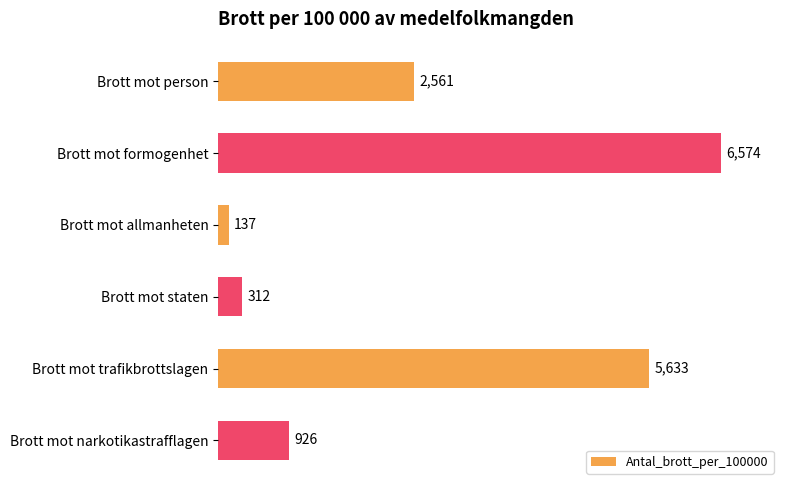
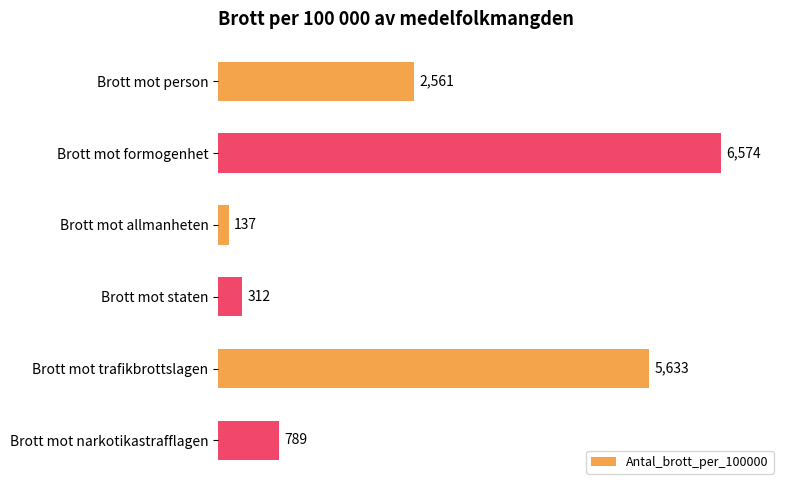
Brott mot narkotikastrafflagen: 926 -> 789
